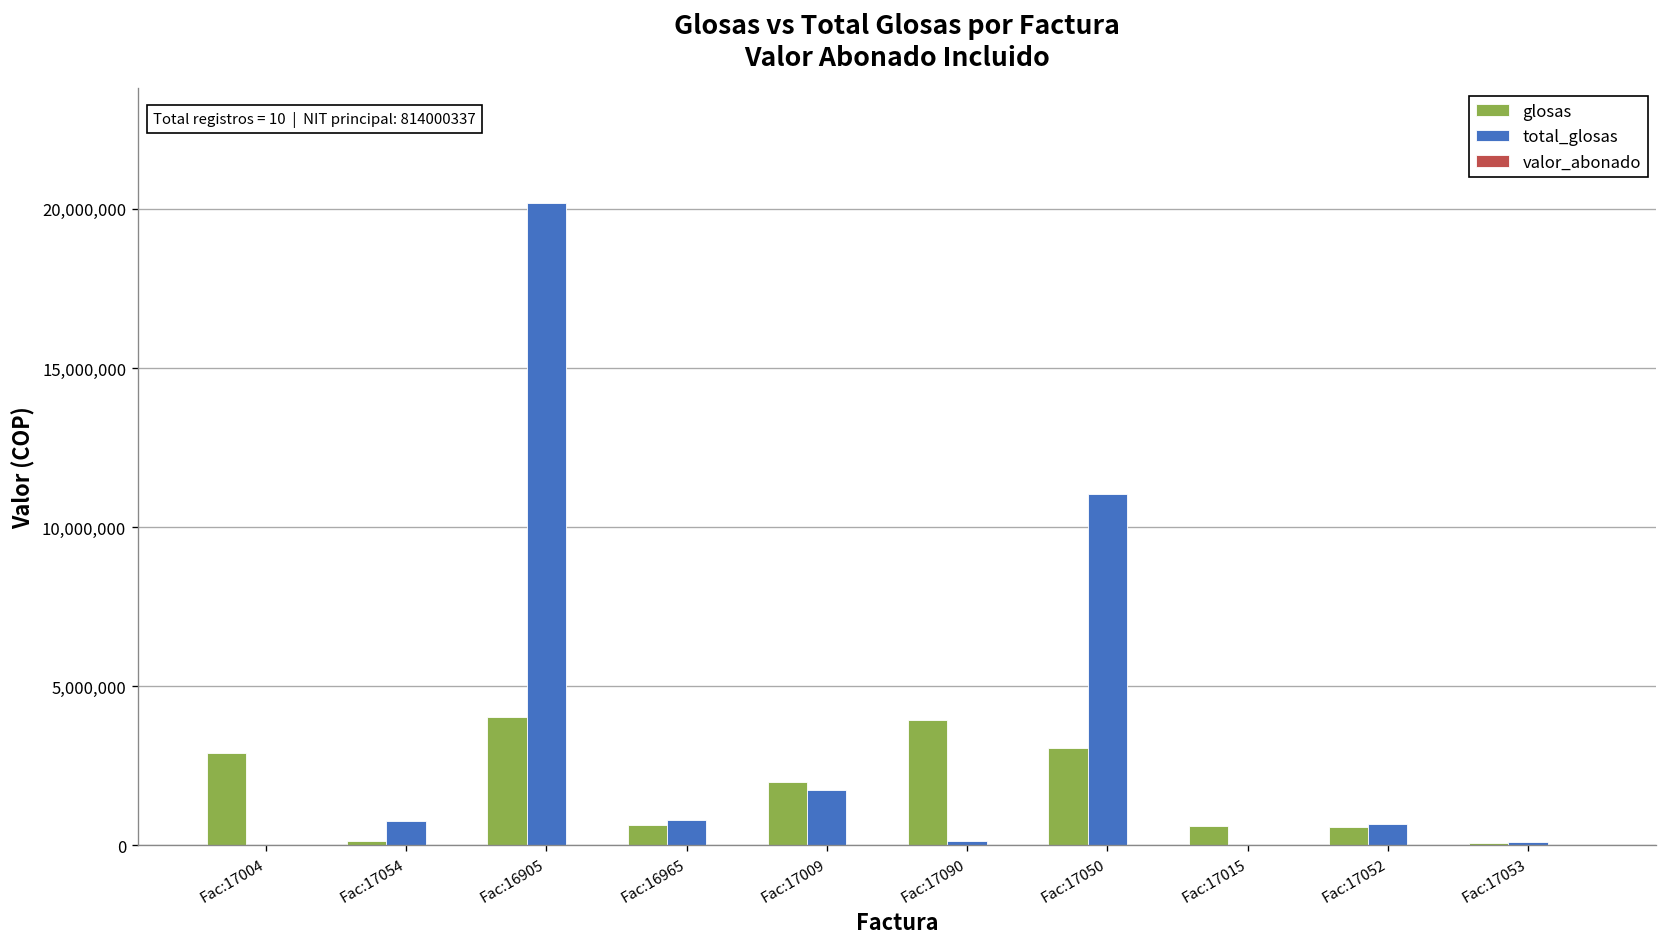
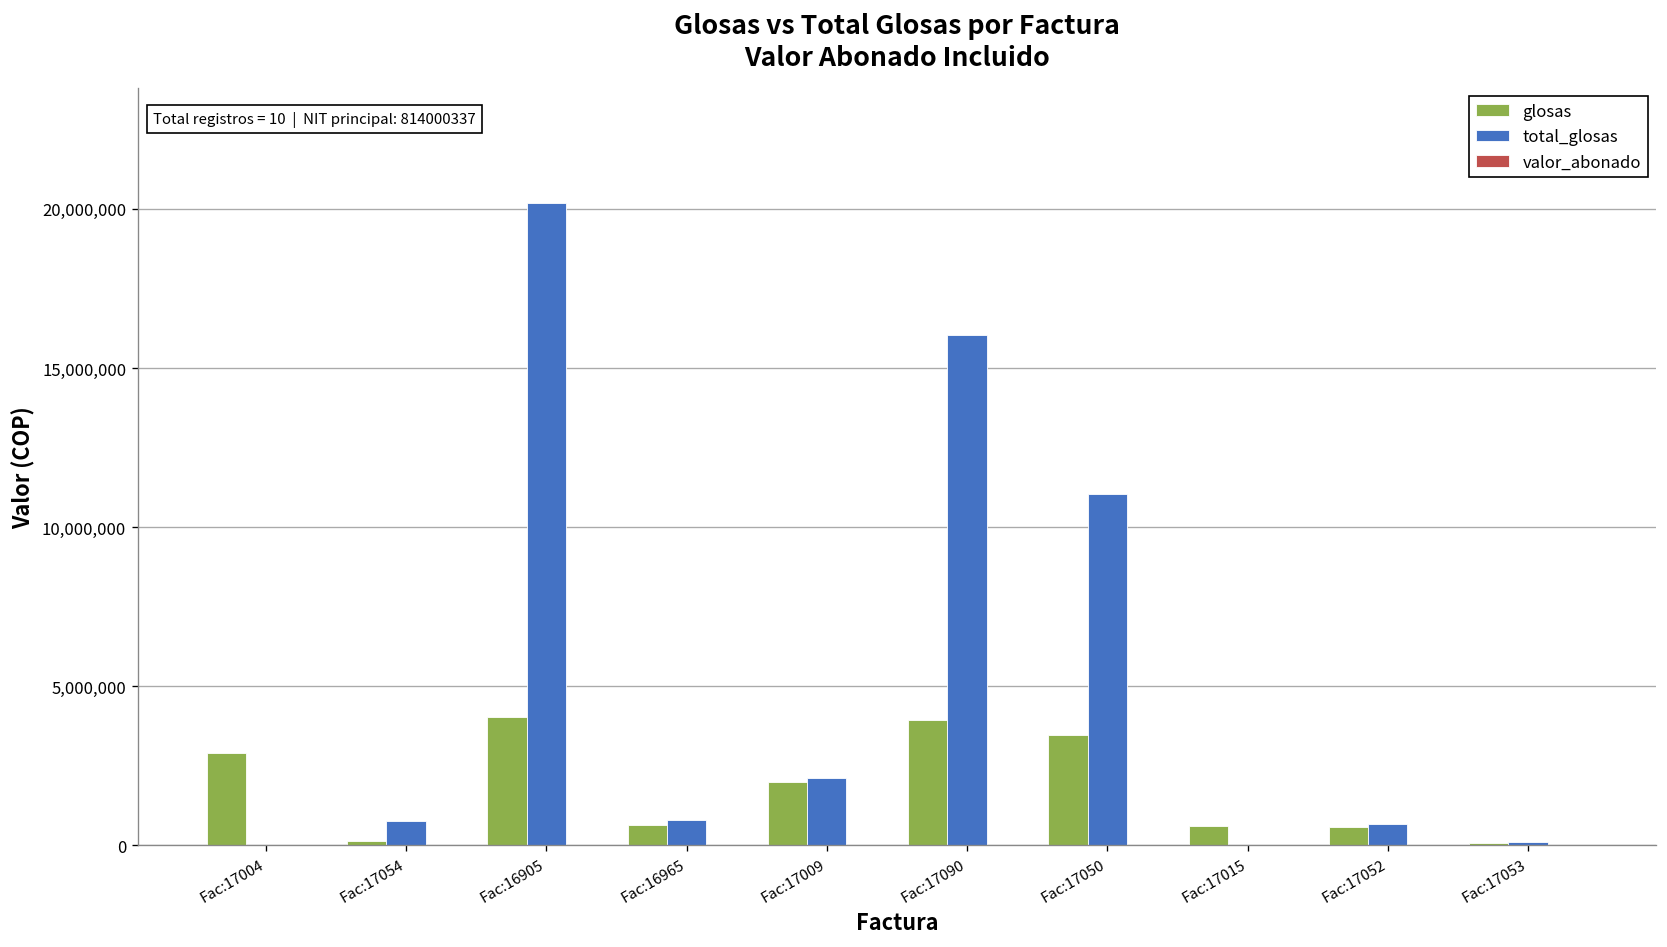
total_glosas, Fac:17009: 1,700,000 -> 2,100,000
total_glosas, Fac:17090: 100,000 -> 16,000,000
glosas, Fac:17050: 3,100,000 -> 3,500,000
